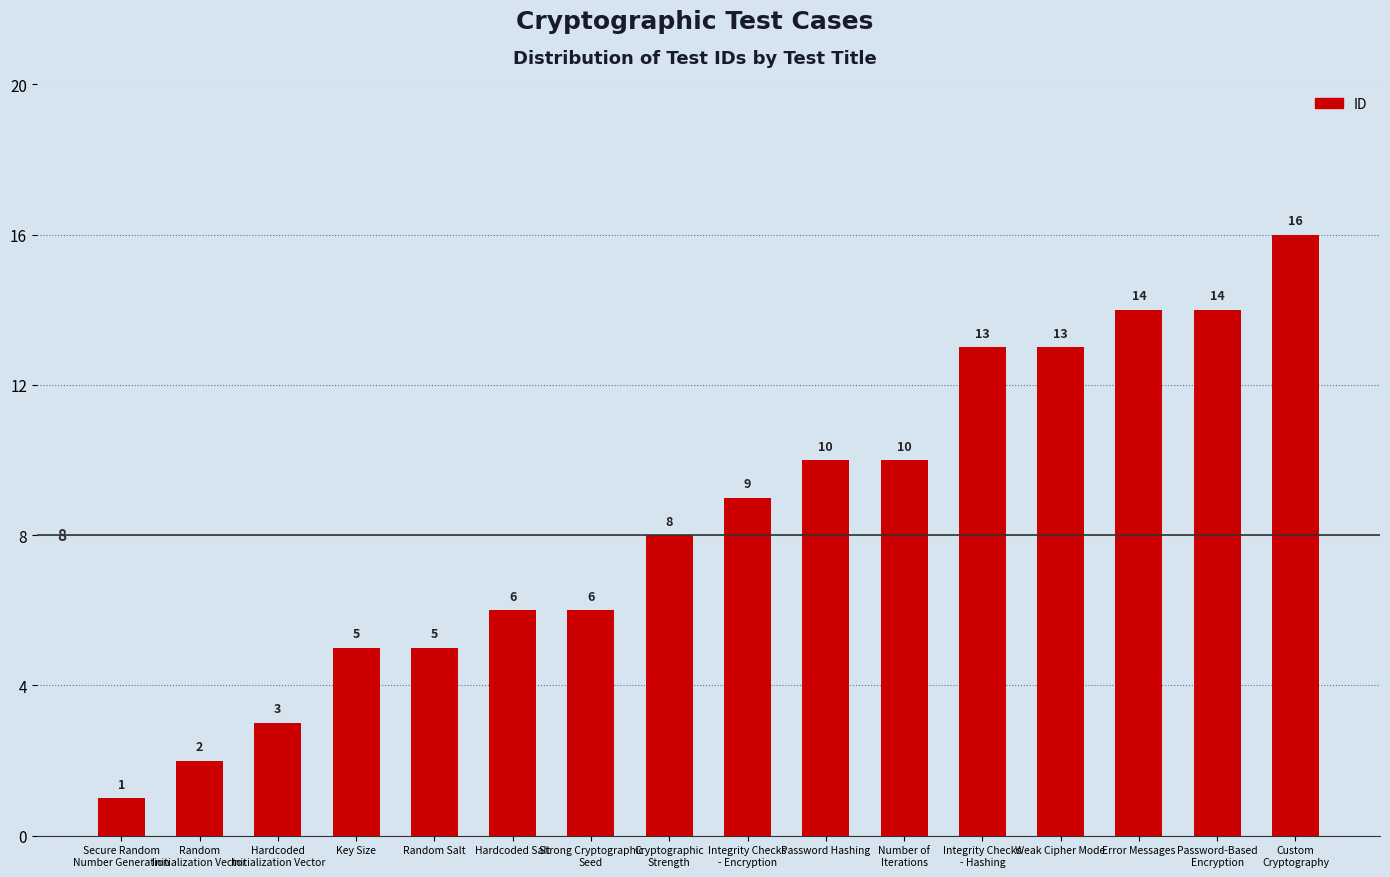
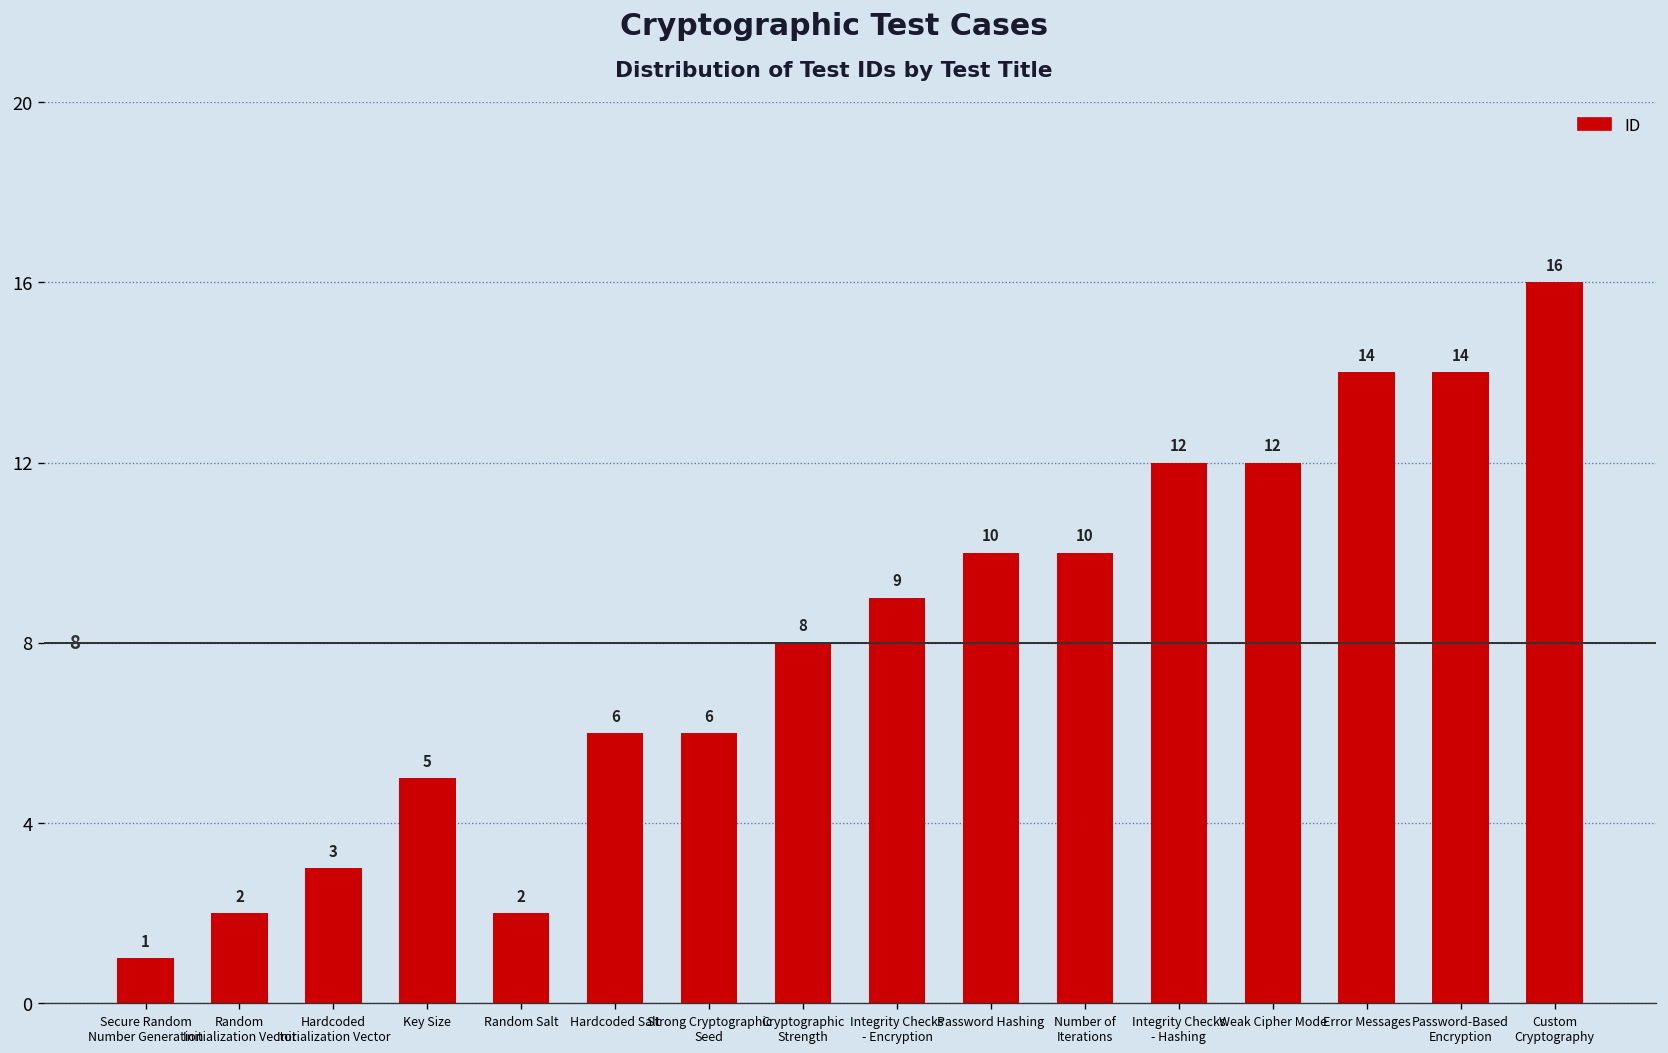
Random Salt: 5 -> 2
Integrity Checks - Hashing: 13 -> 12
Weak Cipher Mode: 13 -> 12
